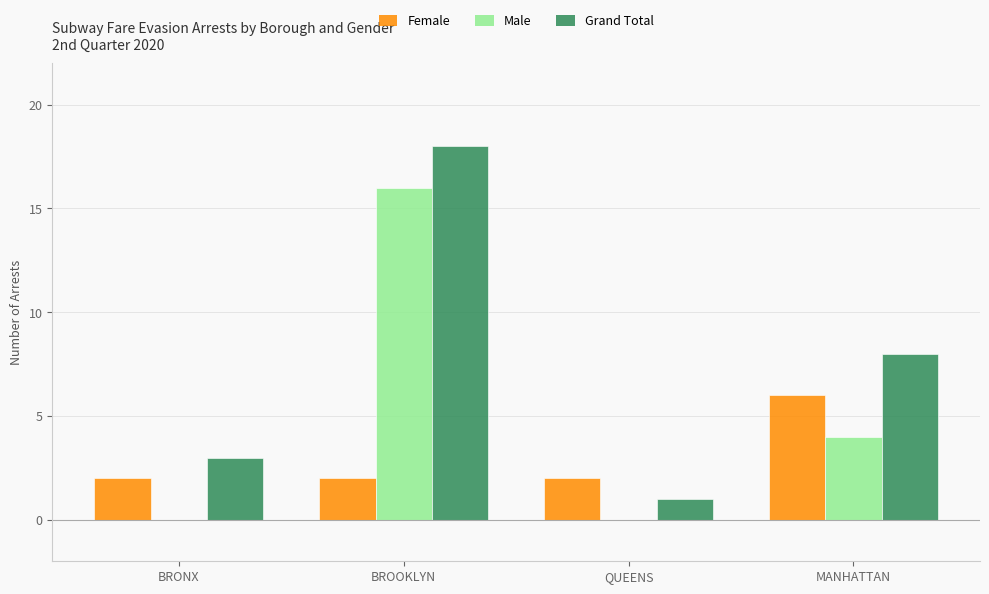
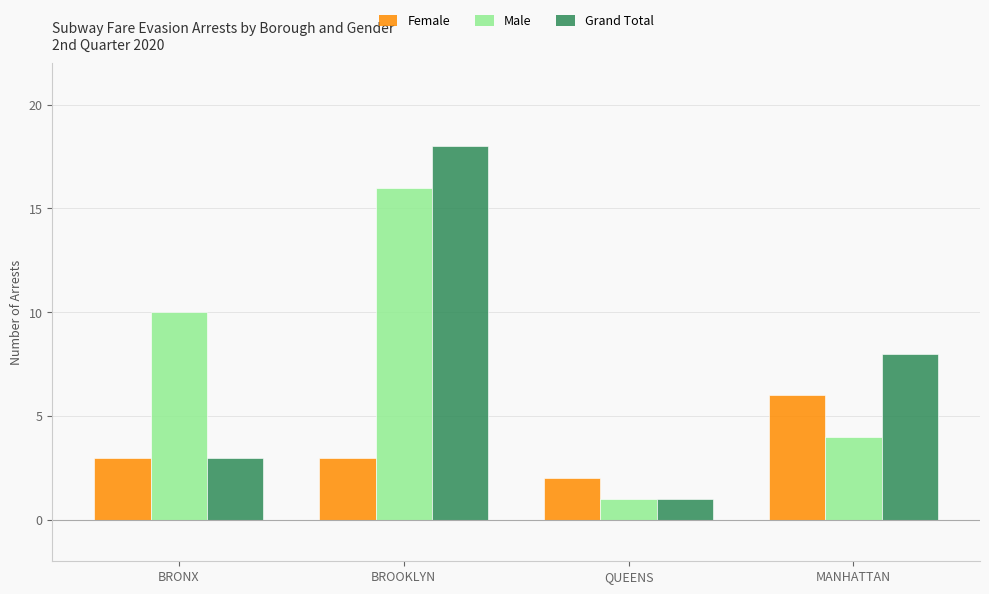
Female, BRONX: 2 -> 3
Male, BRONX: 0 -> 10
Female, BROOKLYN: 2 -> 3
Male, QUEENS: 0 -> 1
